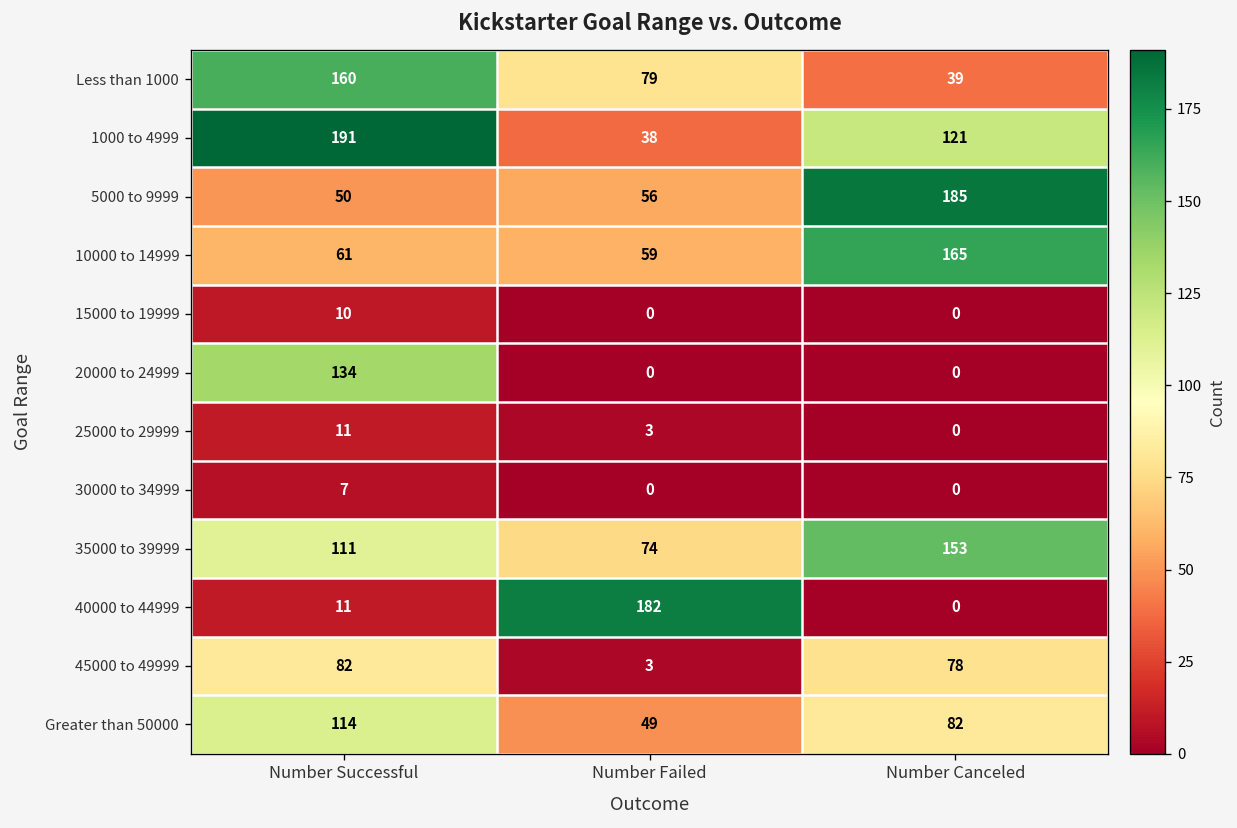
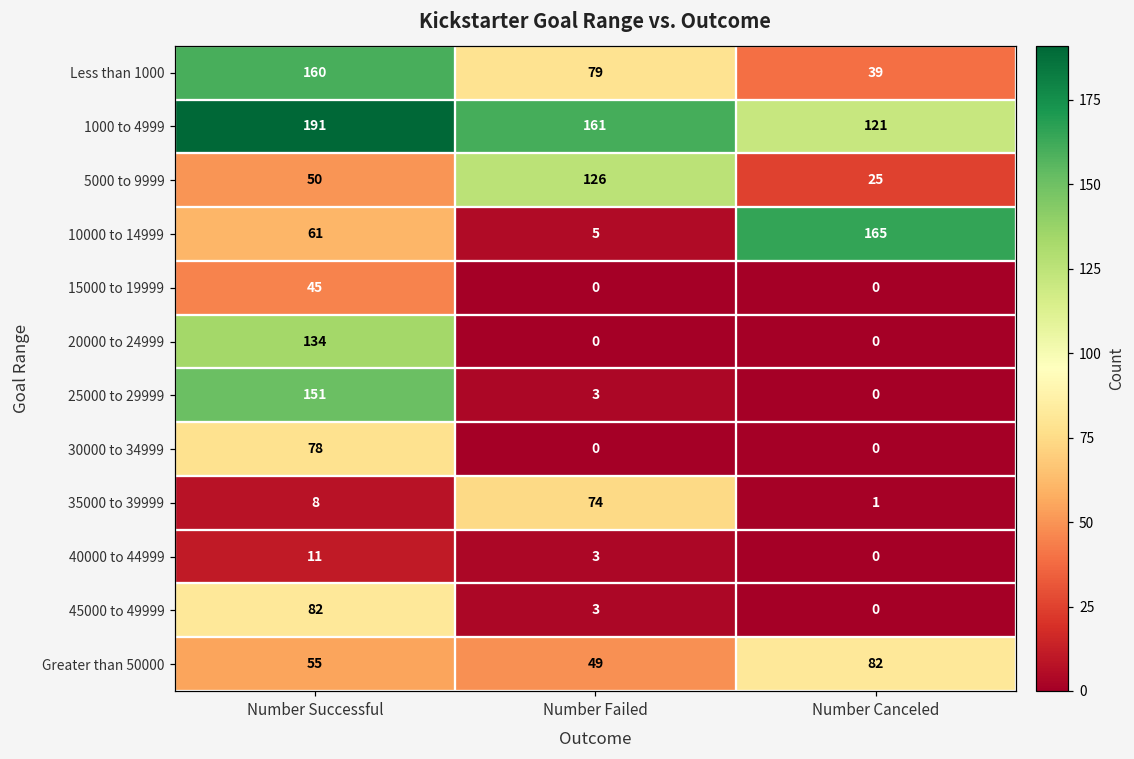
1000 to 4999, Number Failed: 38 -> 161
5000 to 9999, Number Failed: 56 -> 126
5000 to 9999, Number Canceled: 185 -> 25
10000 to 14999, Number Failed: 59 -> 5
15000 to 19999, Number Successful: 10 -> 45
25000 to 29999, Number Successful: 11 -> 151
30000 to 34999, Number Successful: 7 -> 78
35000 to 39999, Number Successful: 111 -> 8
35000 to 39999, Number Canceled: 153 -> 1
40000 to 44999, Number Failed: 182 -> 3
45000 to 49999, Number Canceled: 78 -> 0
Greater than 50000, Number Successful: 114 -> 55
